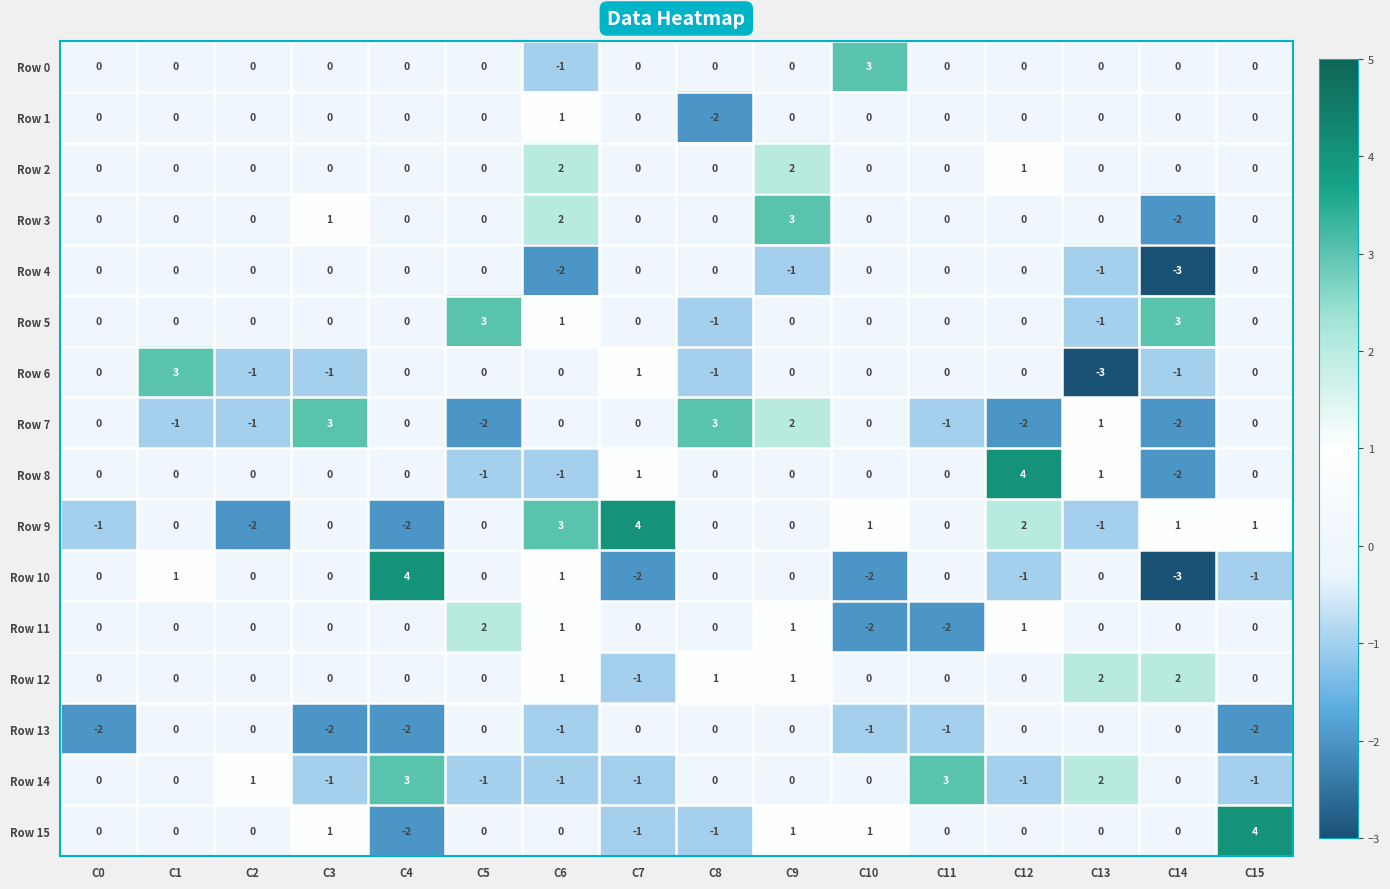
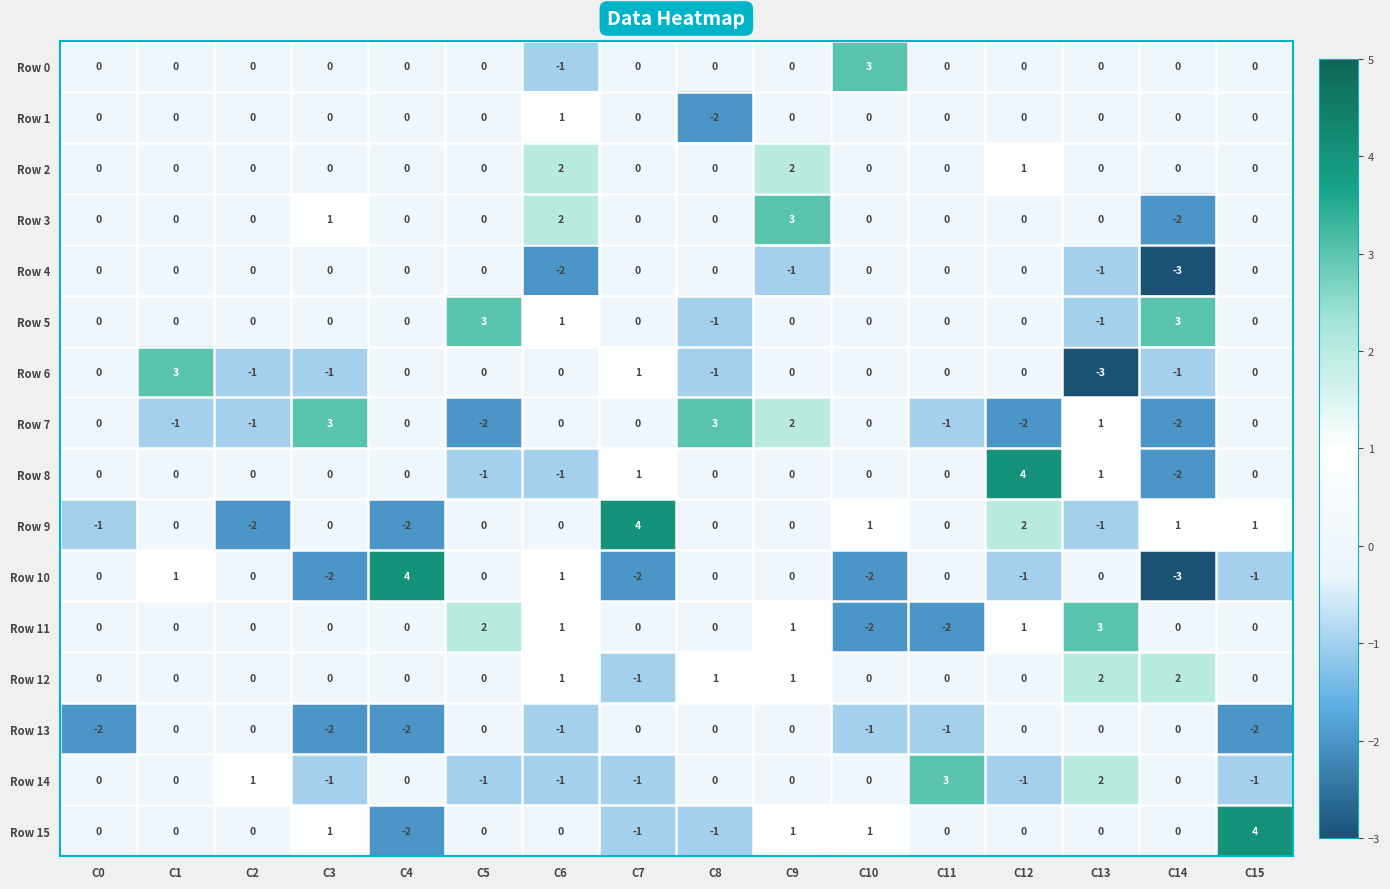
Row 9, C6: 3 -> 0
Row 10, C3: 0 -> -2
Row 11, C13: 0 -> 3
Row 14, C4: 3 -> 0
